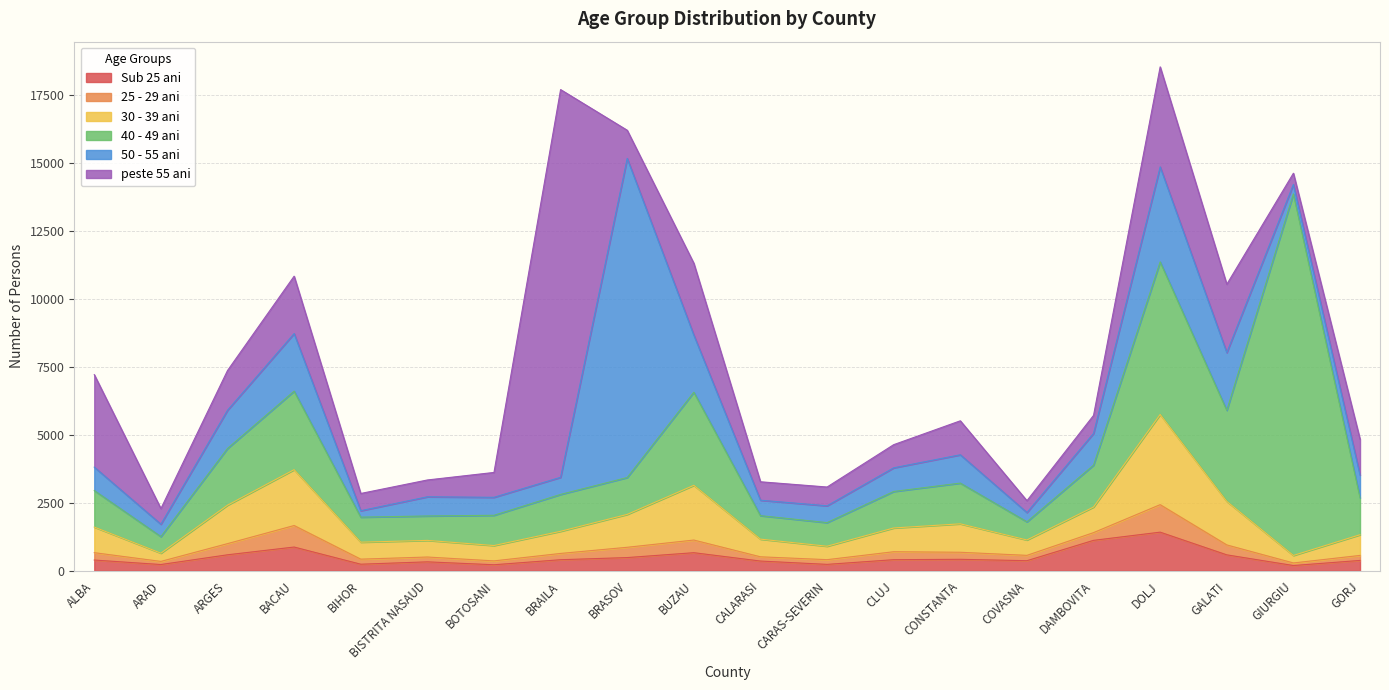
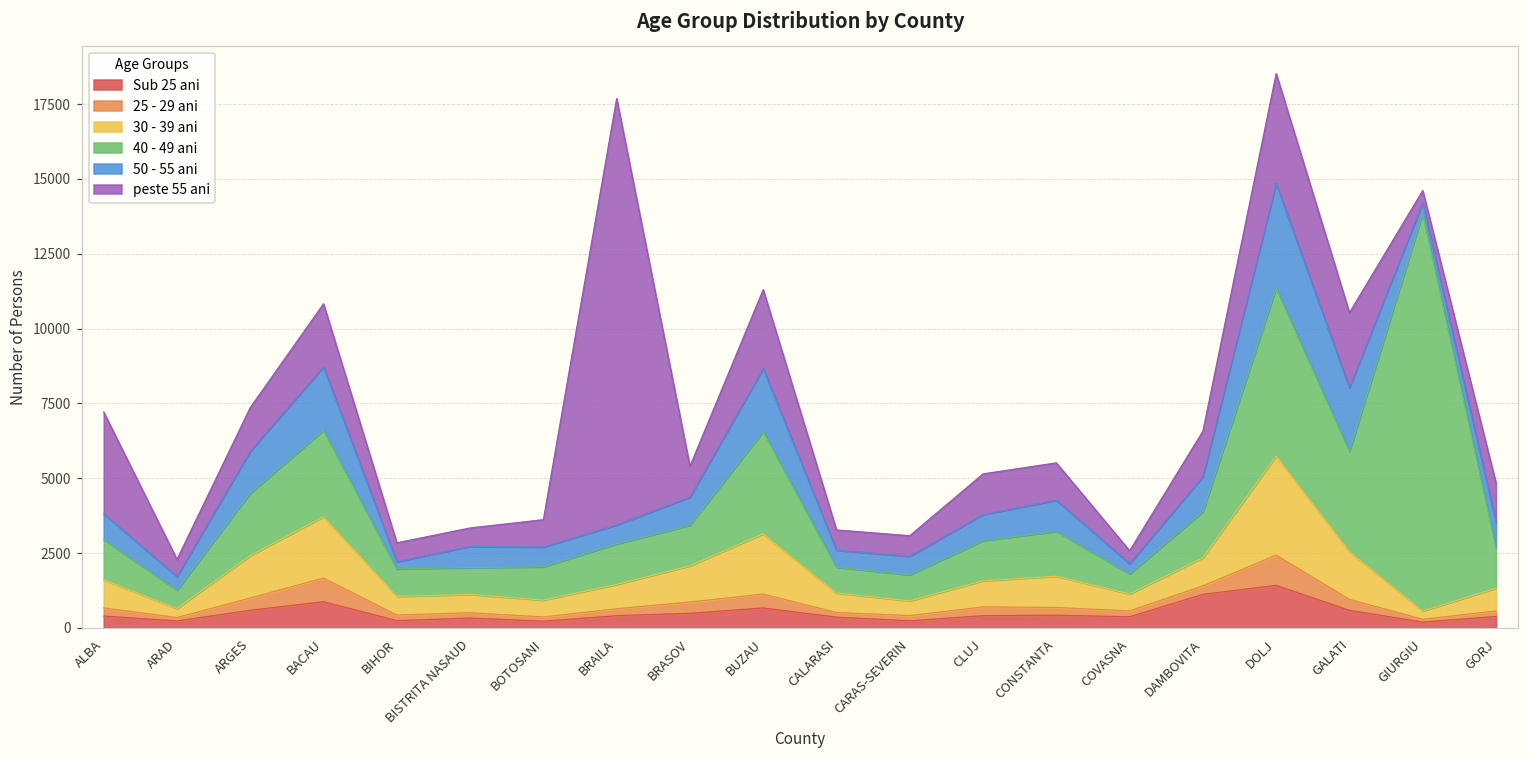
50 - 55 ani, BRASOV: 11700 -> 900
peste 55 ani, CLUJ: 900 -> 1400
peste 55 ani, DAMBOVITA: 700 -> 1500
